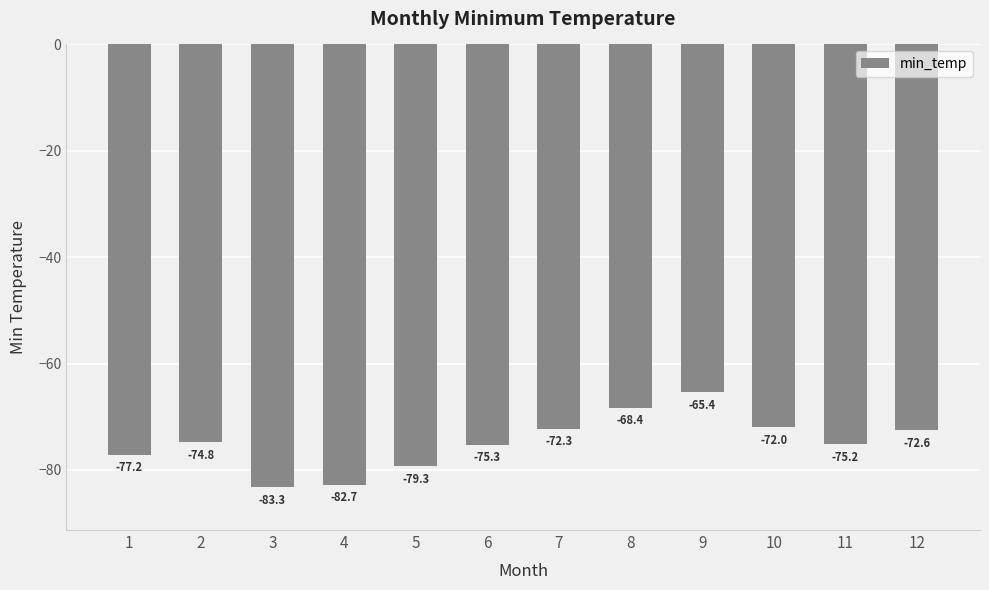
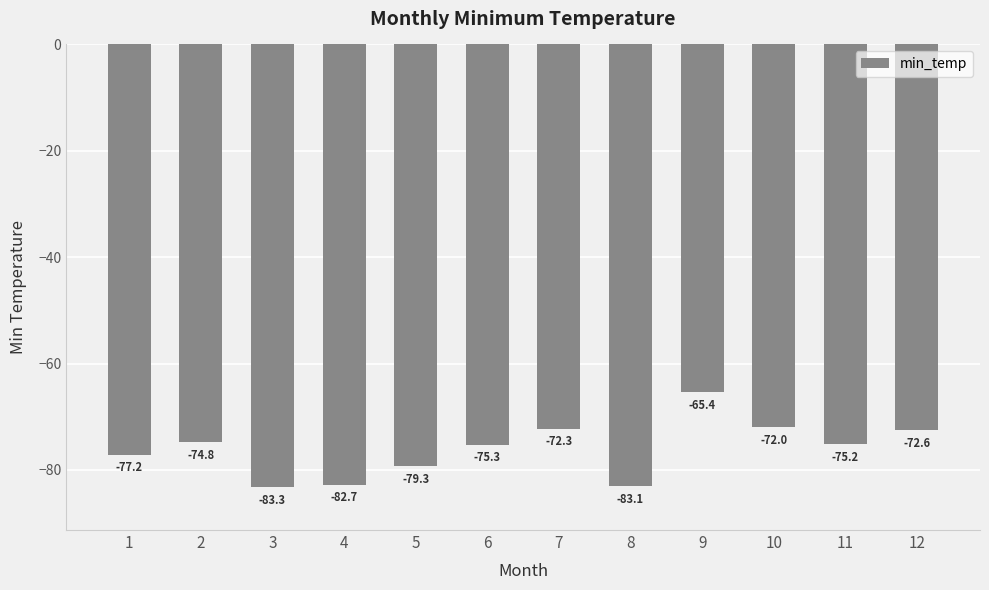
8: -68.4 -> -83.1
